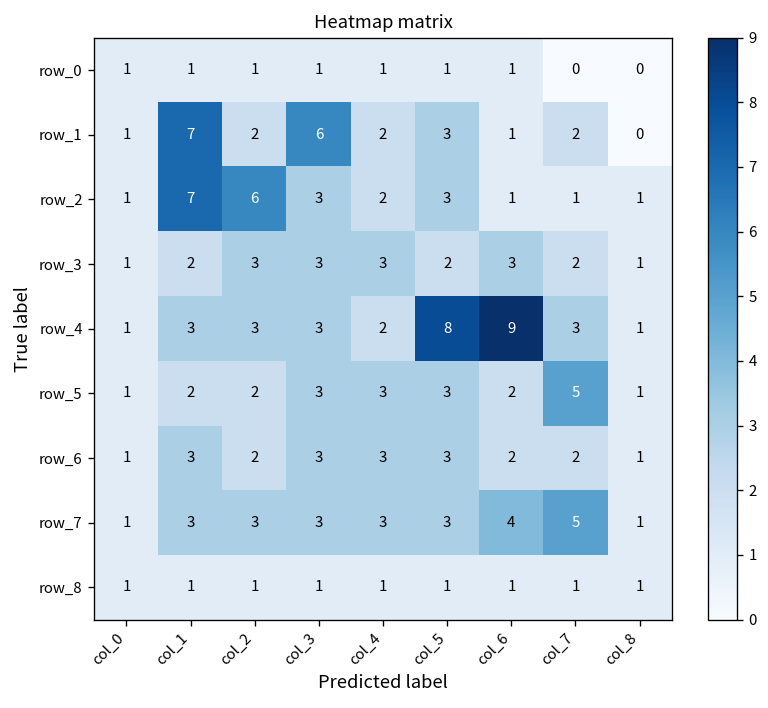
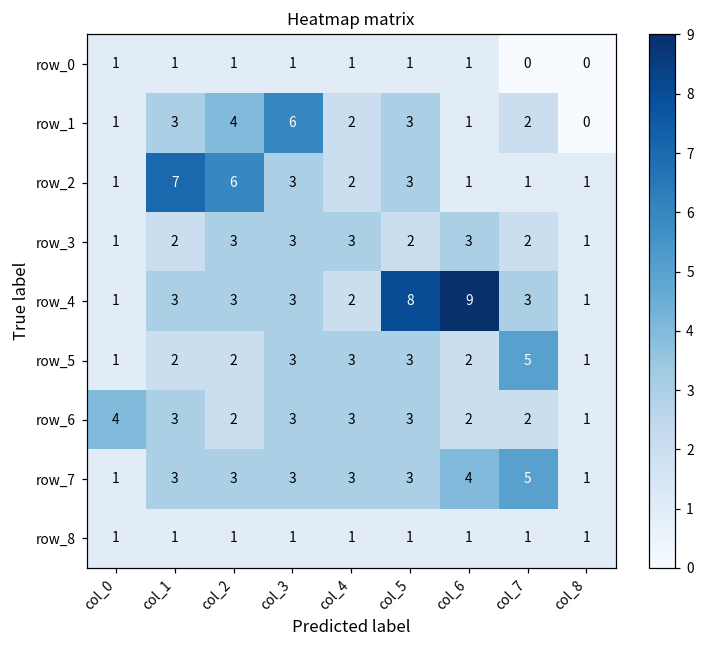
row_1, col_1: 7 -> 3
row_1, col_2: 2 -> 4
row_6, col_0: 1 -> 4
